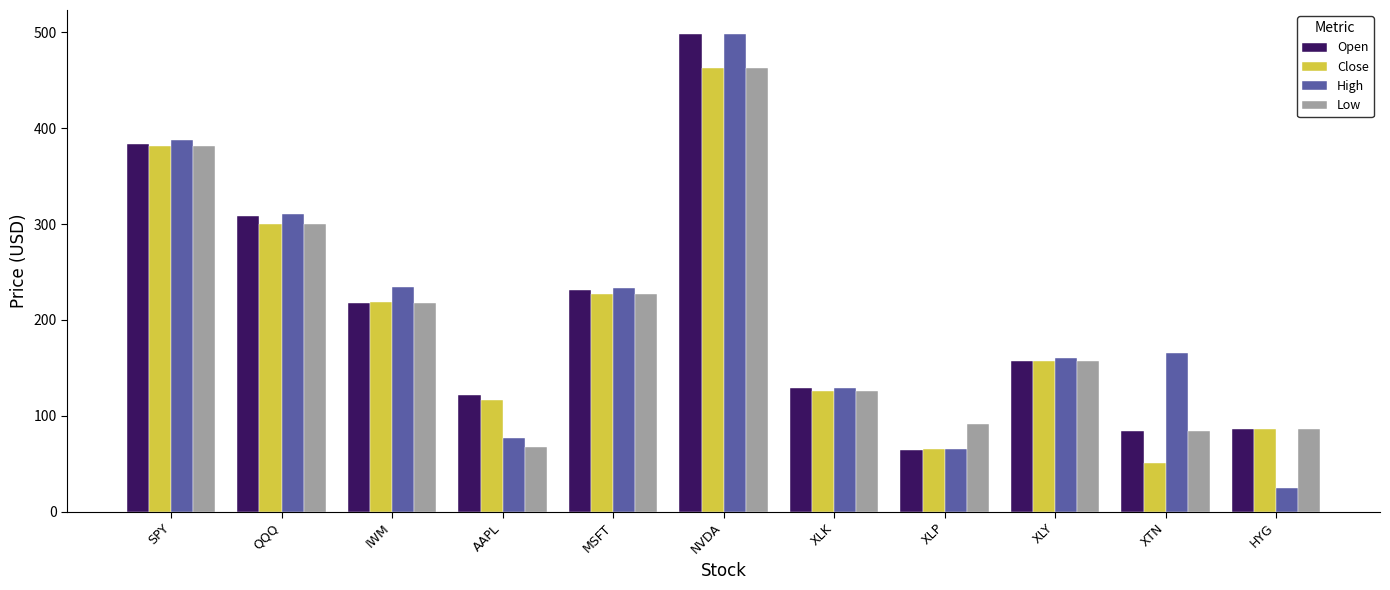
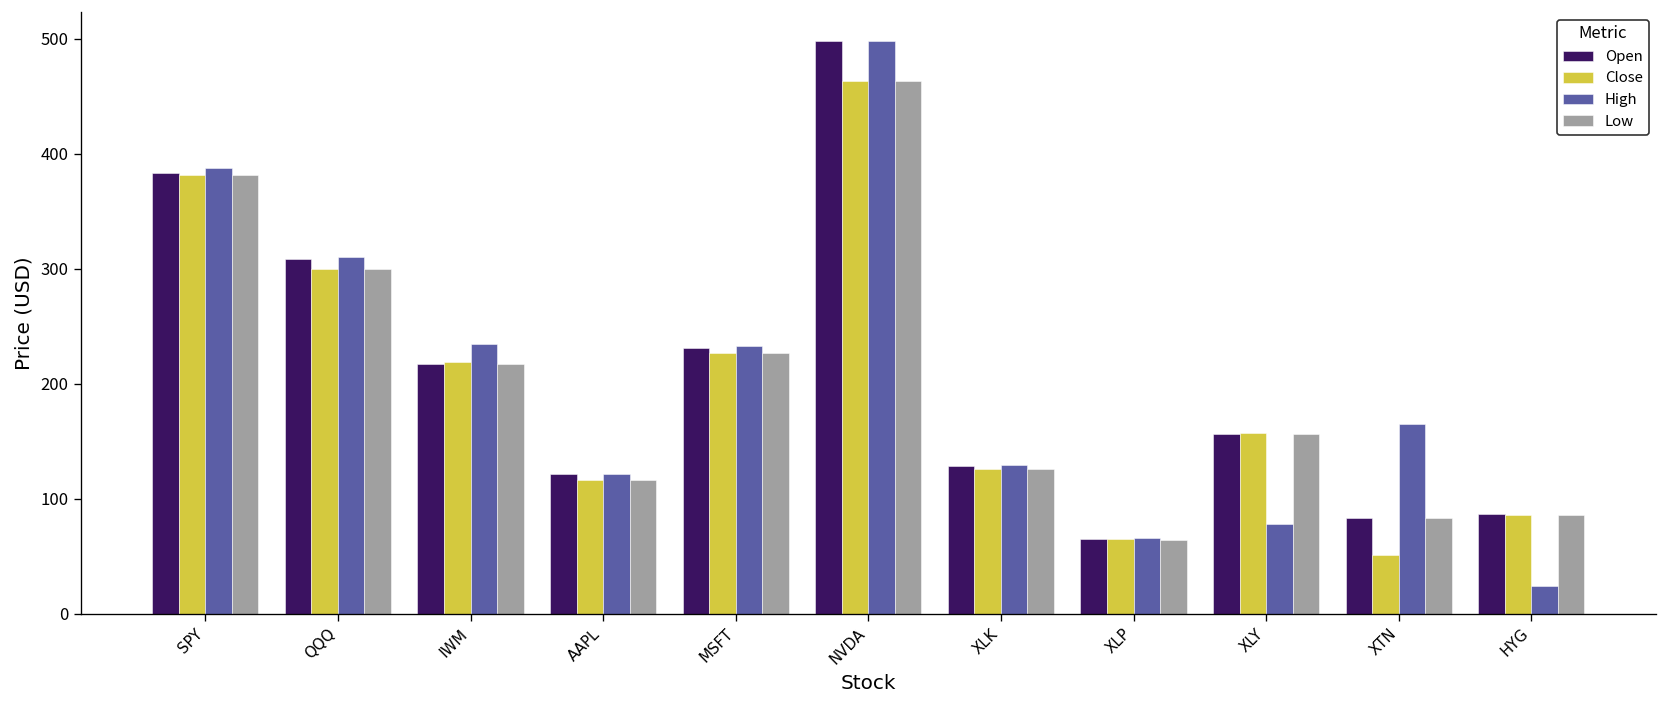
High, AAPL: 80 -> 120
Low, AAPL: 70 -> 120
Low, XLP: 90 -> 60
High, XLY: 160 -> 80
